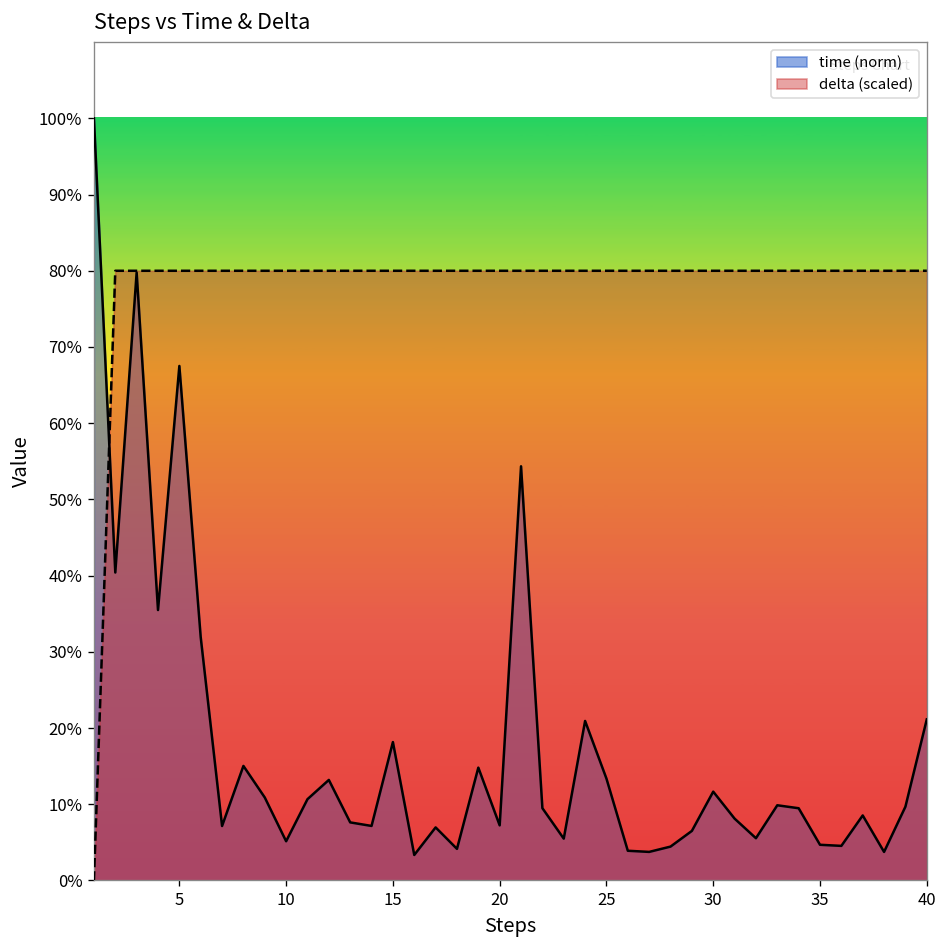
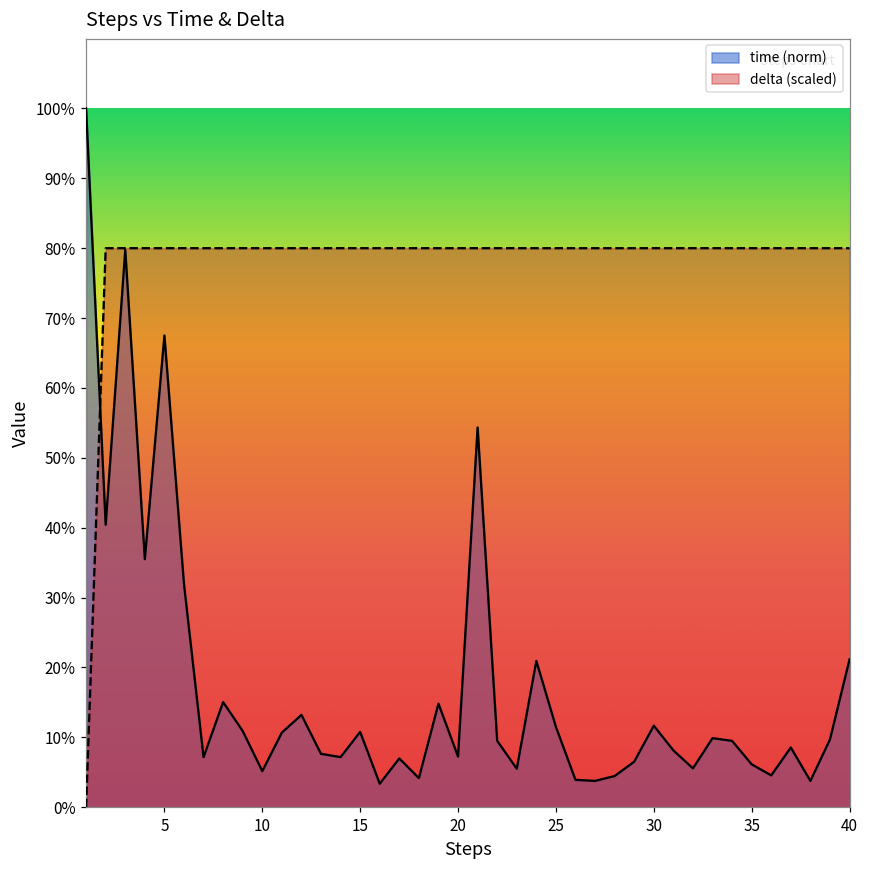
time (norm), 15: 18% -> 11%
time (norm), 25: 13% -> 11%
time (norm), 35: 5% -> 6%
